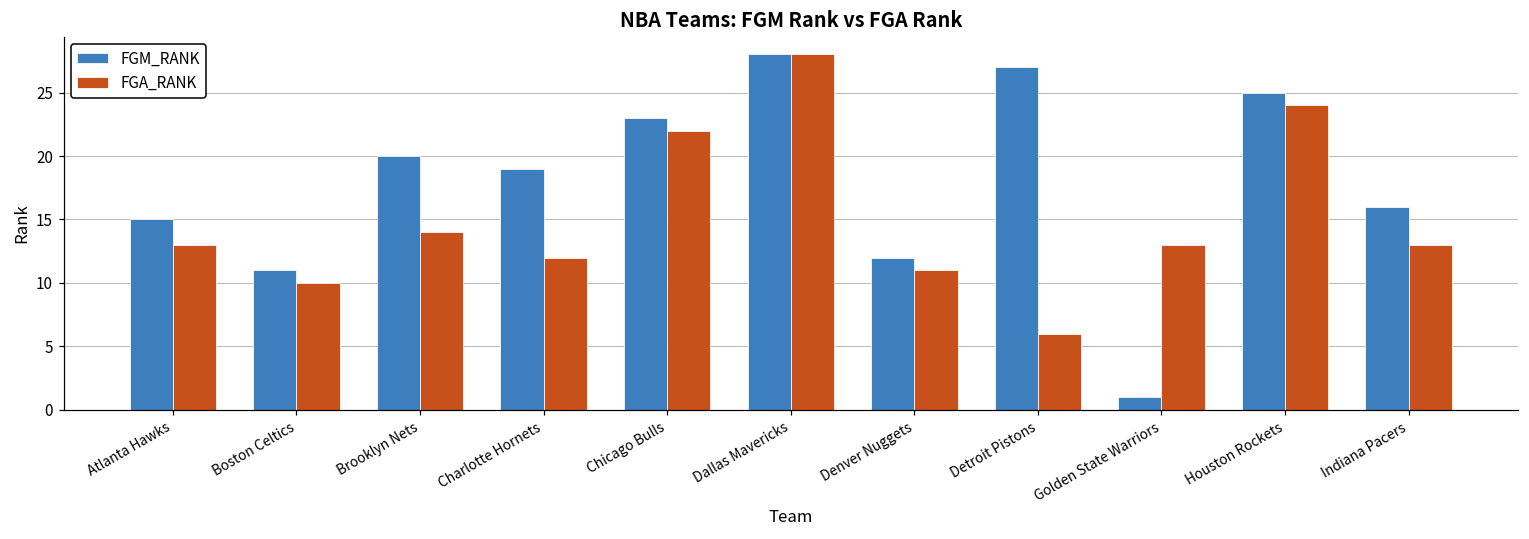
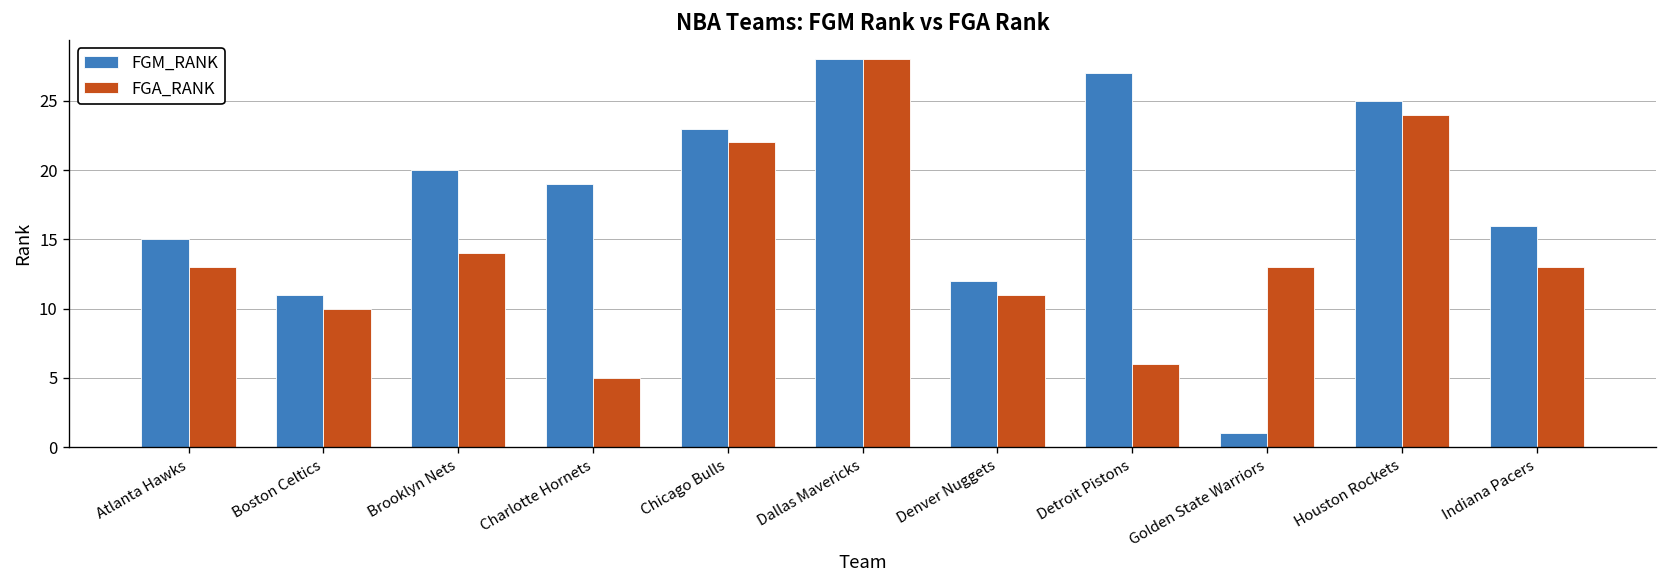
FGA_RANK, Charlotte Hornets: 12 -> 5
